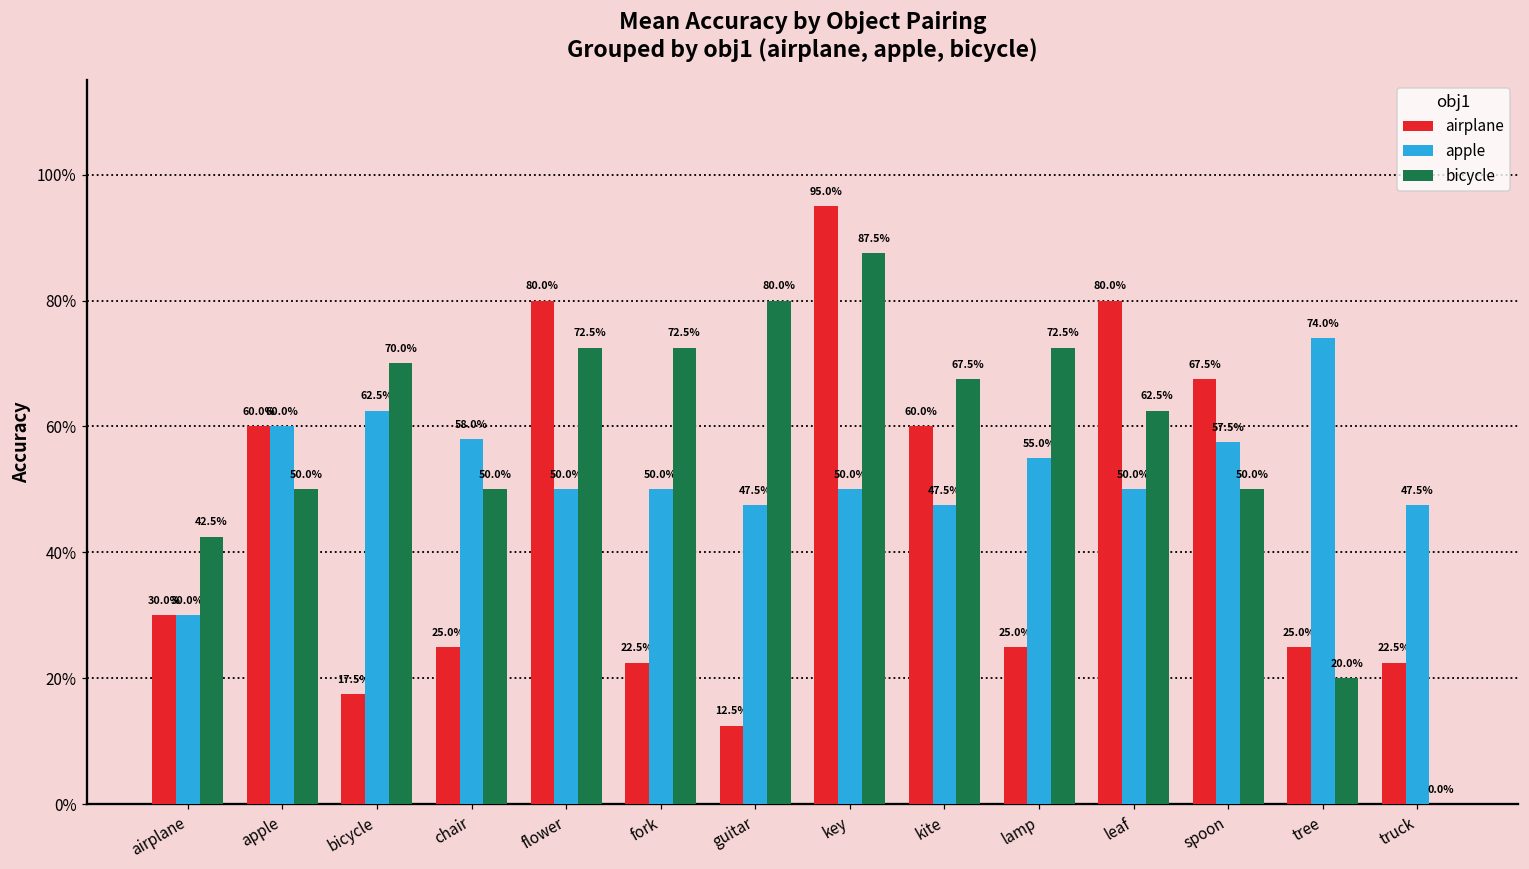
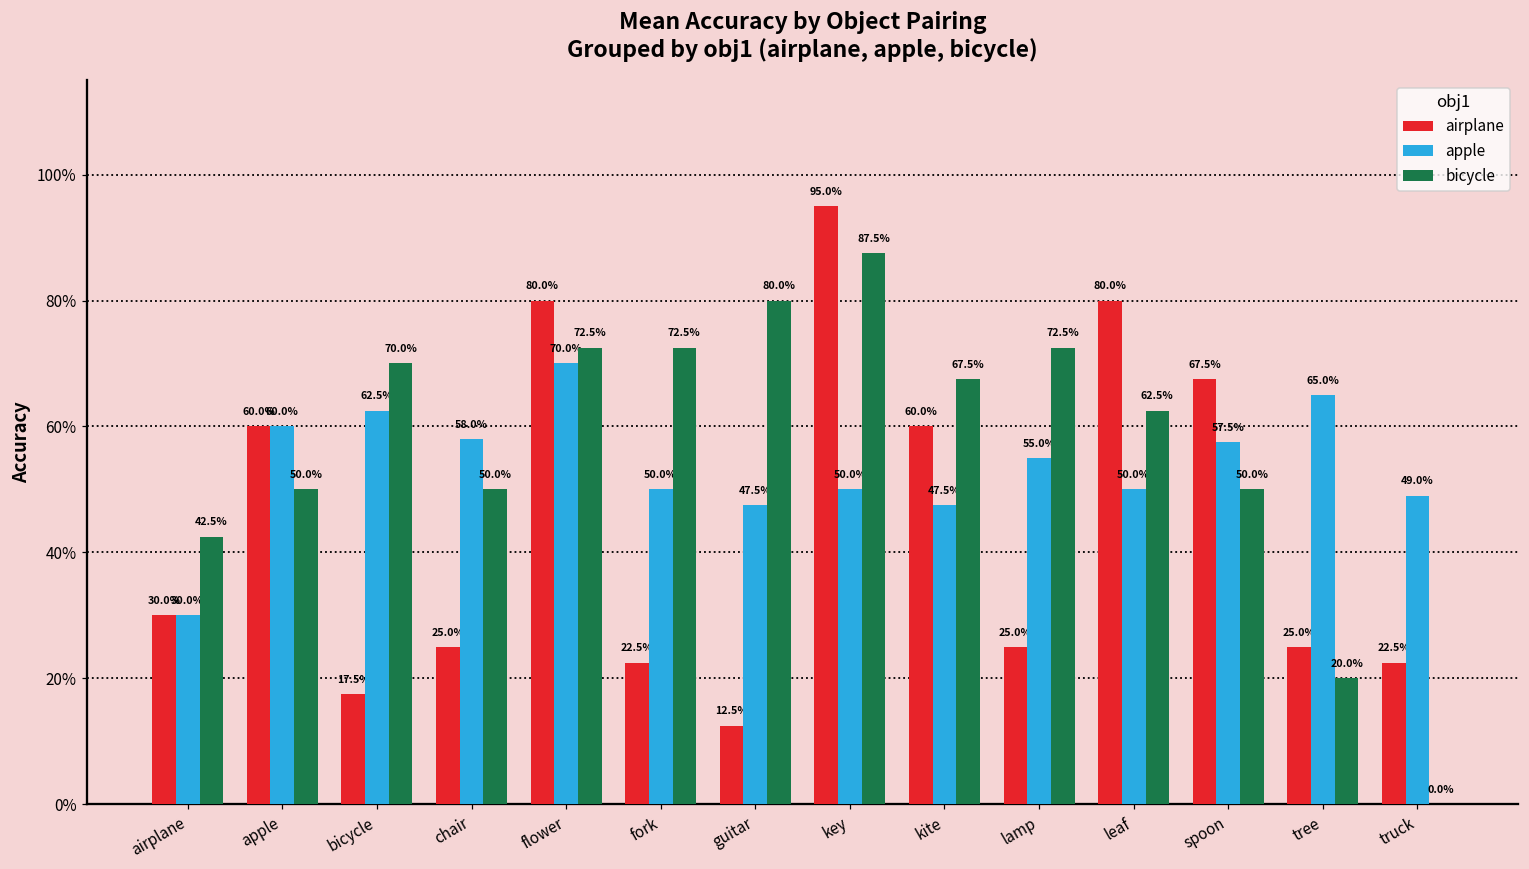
apple, flower: 50.0% -> 70.0%
apple, tree: 74.0% -> 65.0%
apple, truck: 47.5% -> 49.0%
